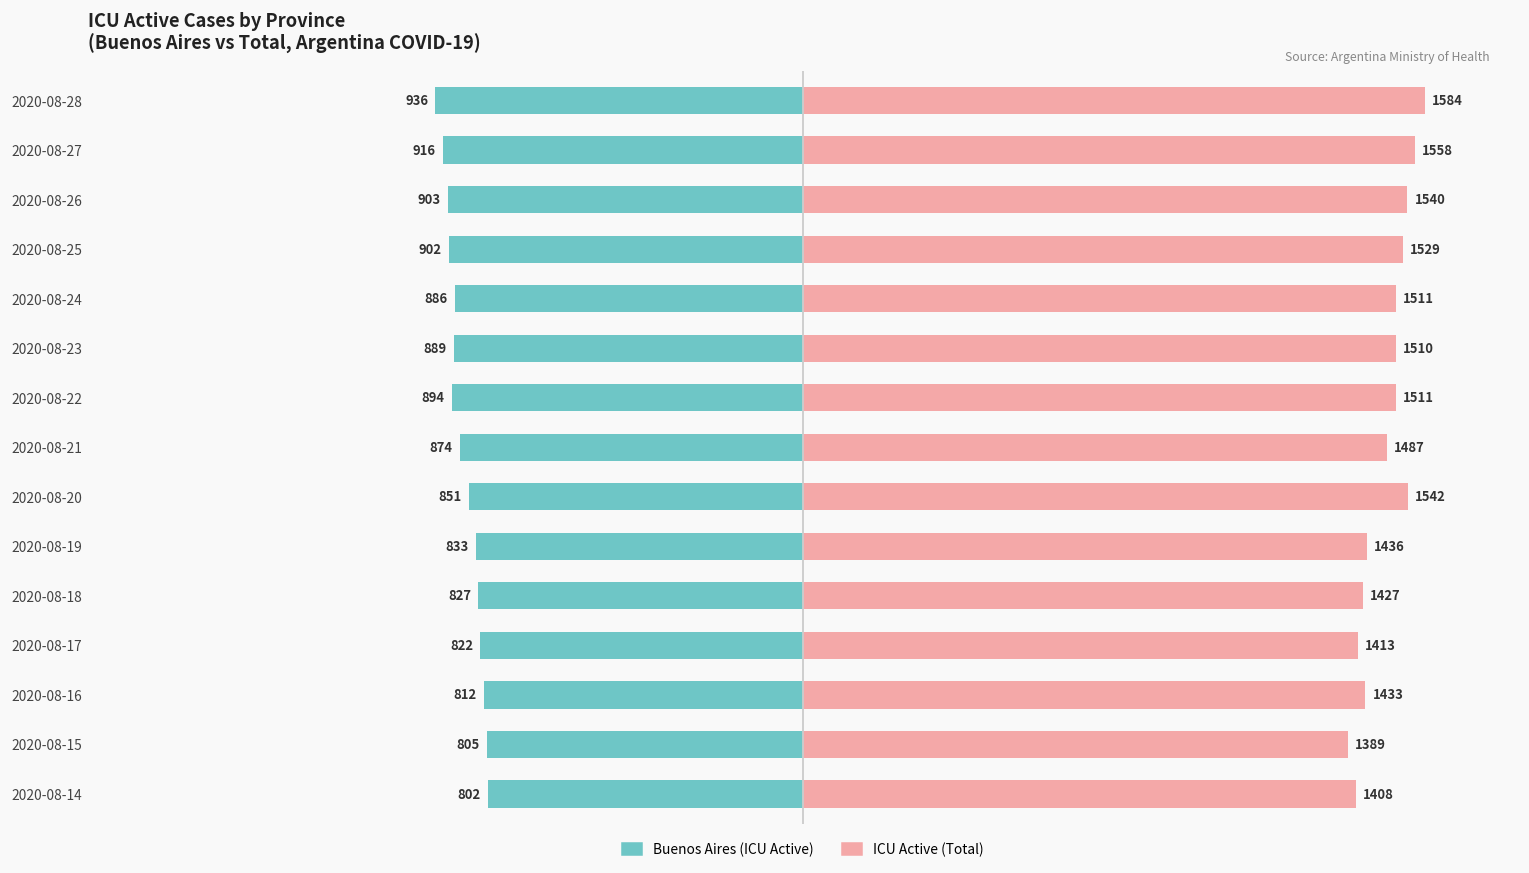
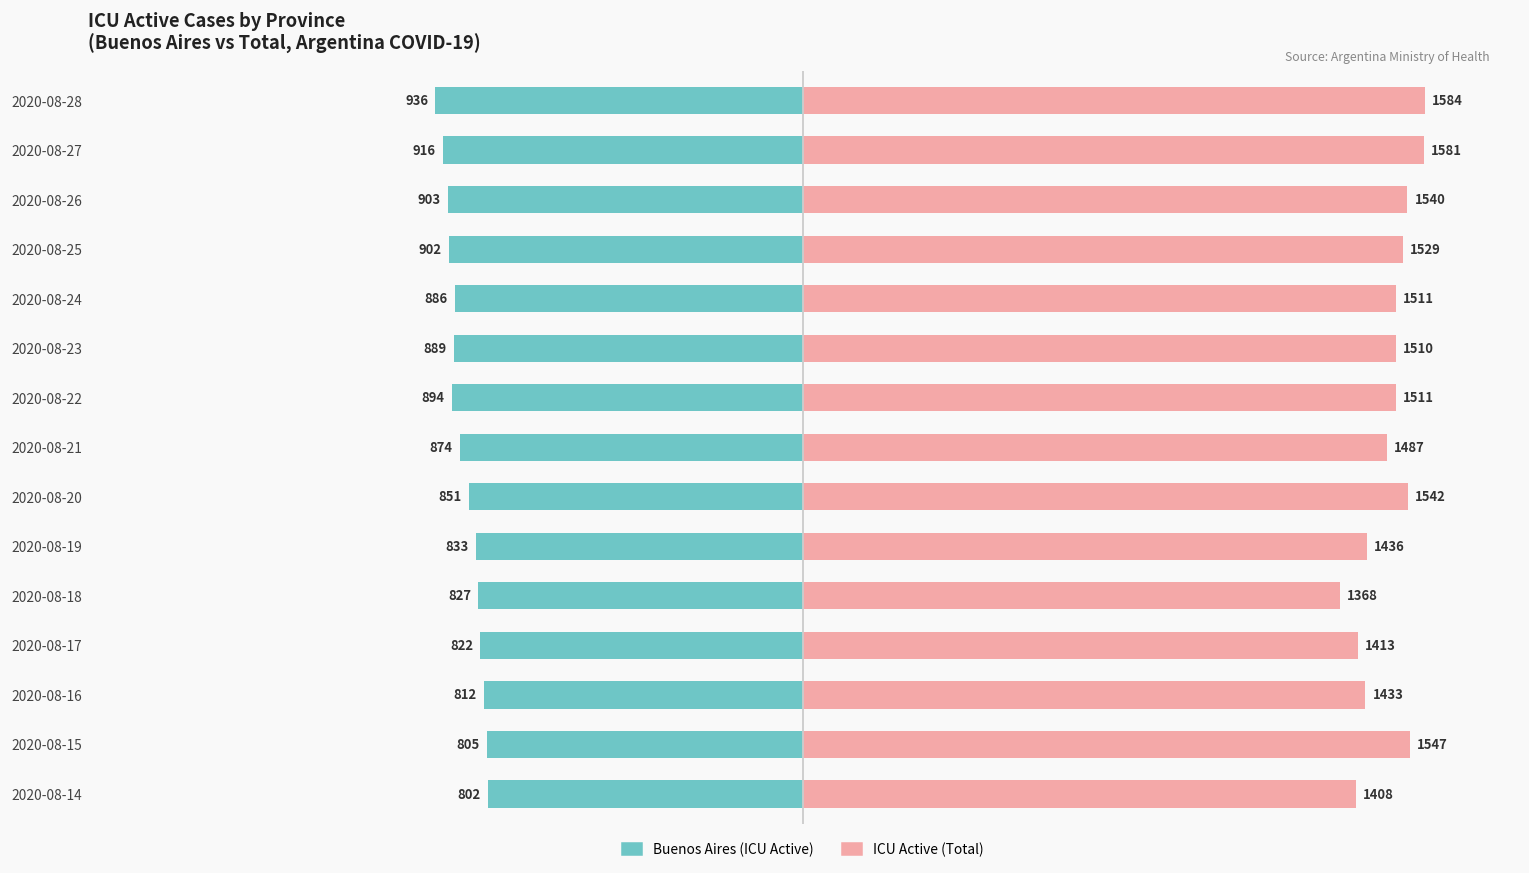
ICU Active (Total), 2020-08-27: 1558 -> 1581
ICU Active (Total), 2020-08-18: 1427 -> 1368
ICU Active (Total), 2020-08-15: 1389 -> 1547
